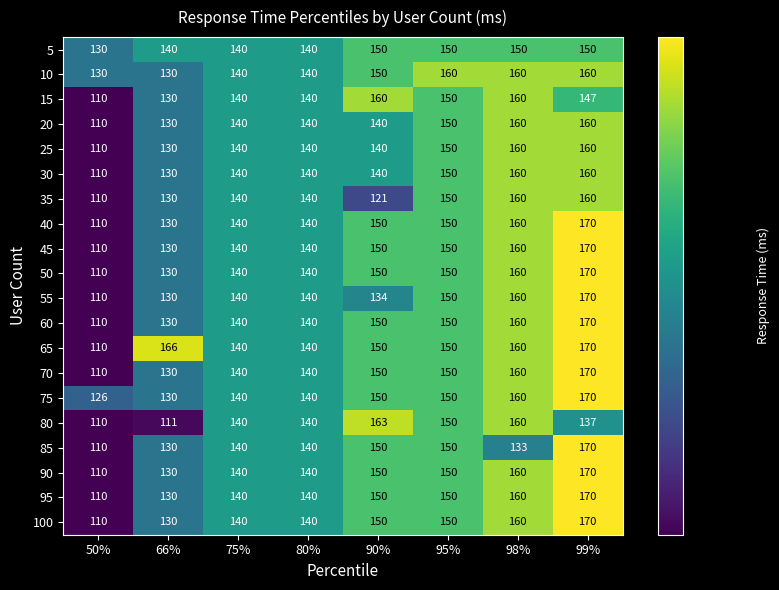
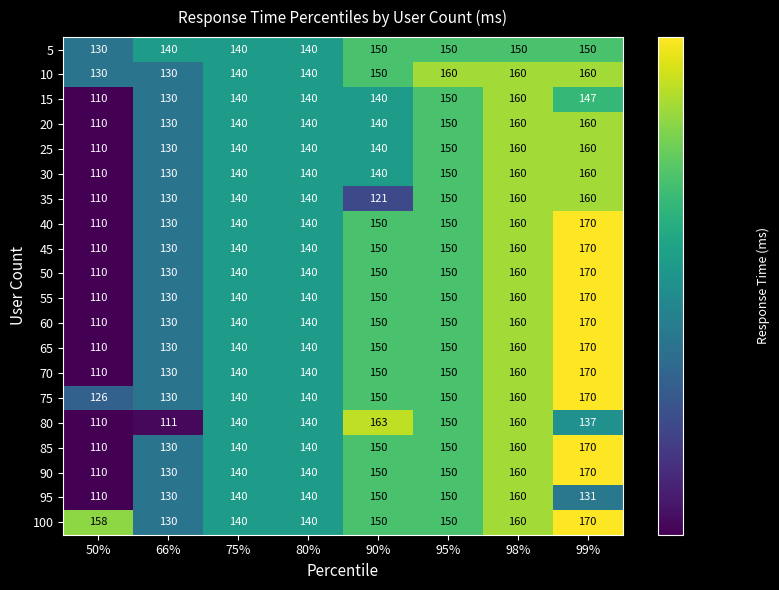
15, 90%: 160 -> 140
55, 90%: 134 -> 150
65, 66%: 166 -> 130
85, 98%: 133 -> 160
95, 99%: 170 -> 131
100, 50%: 110 -> 158
